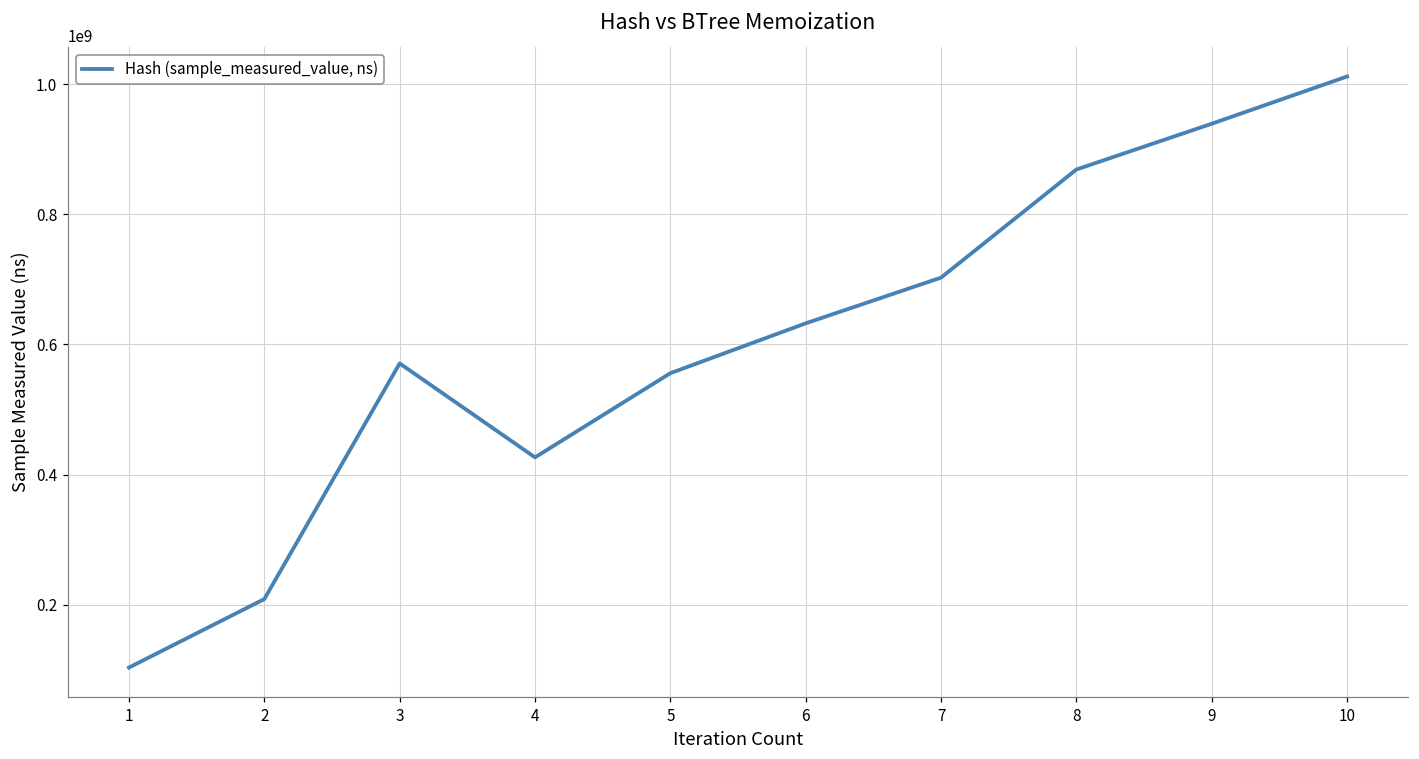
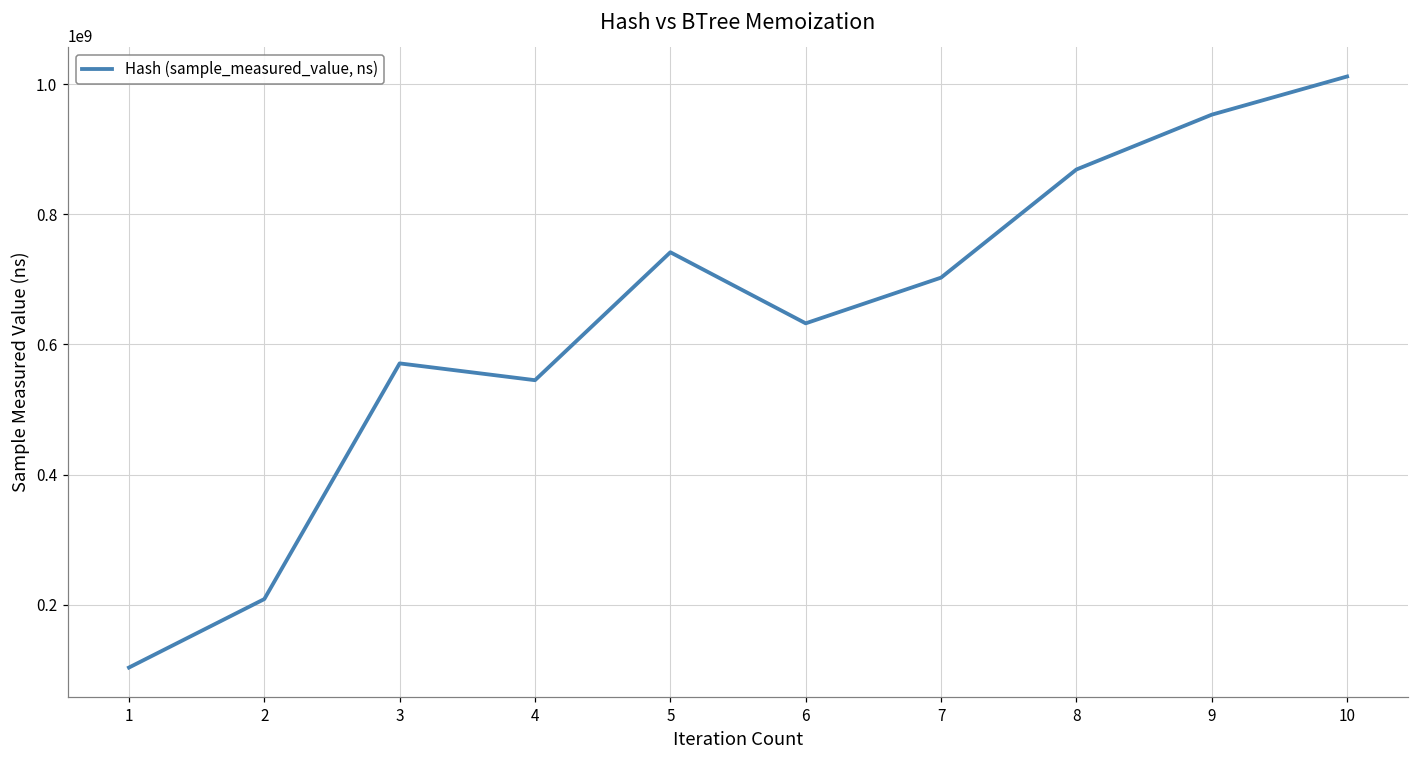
4: 430000000 -> 540000000
5: 560000000 -> 740000000
9: 940000000 -> 950000000
